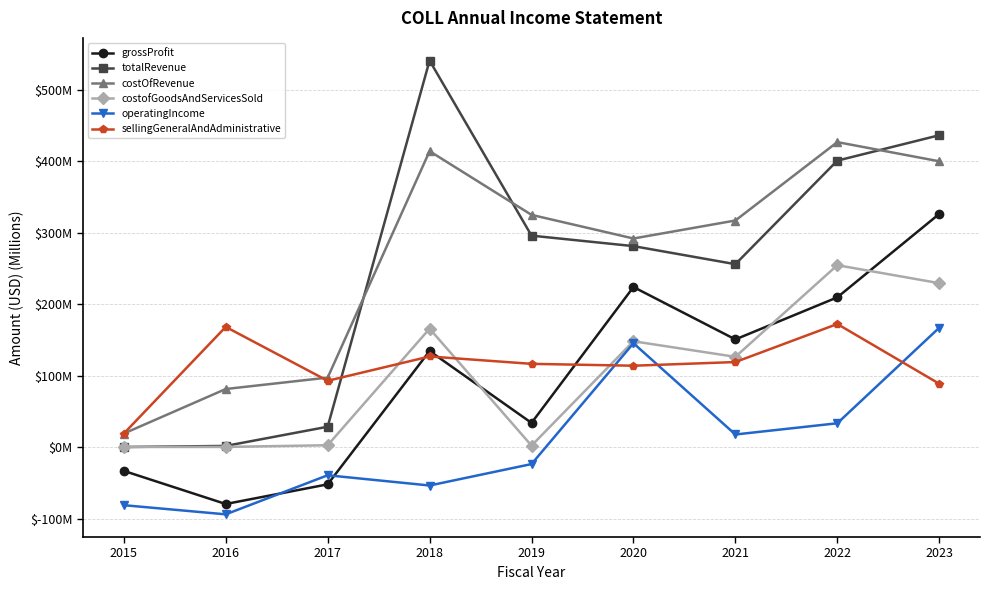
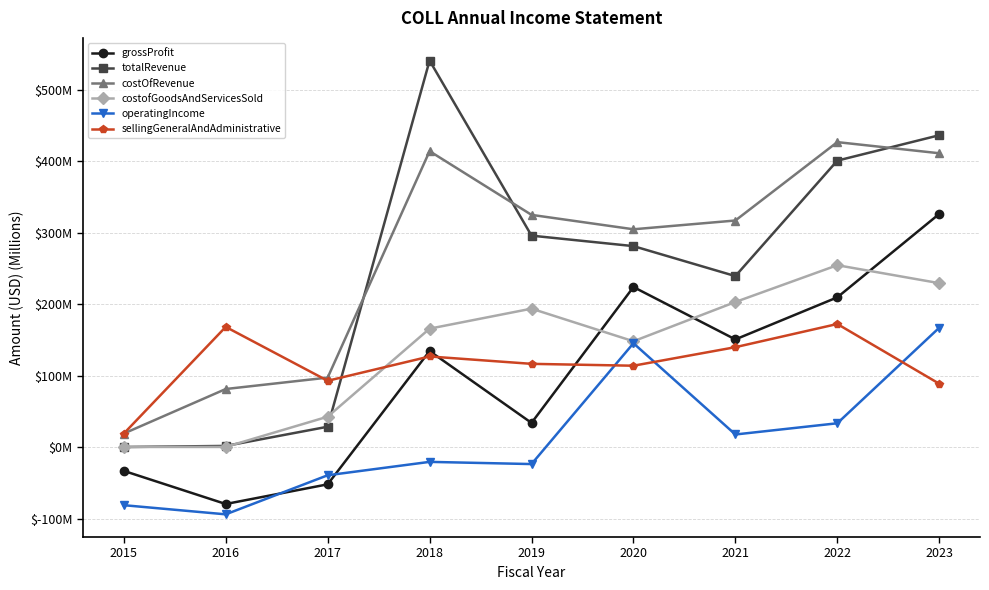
costofGoodsAndServicesSold, 2017: $0 -> $40000000
operatingIncome, 2018: $-50000000 -> $-20000000
costofGoodsAndServicesSold, 2019: $0 -> $190000000
costOfRevenue, 2020: $290000000 -> $300000000
totalRevenue, 2021: $260000000 -> $240000000
costofGoodsAndServicesSold, 2021: $130000000 -> $200000000
sellingGeneralAndAdministrative, 2021: $120000000 -> $140000000
costOfRevenue, 2023: $400000000 -> $410000000
